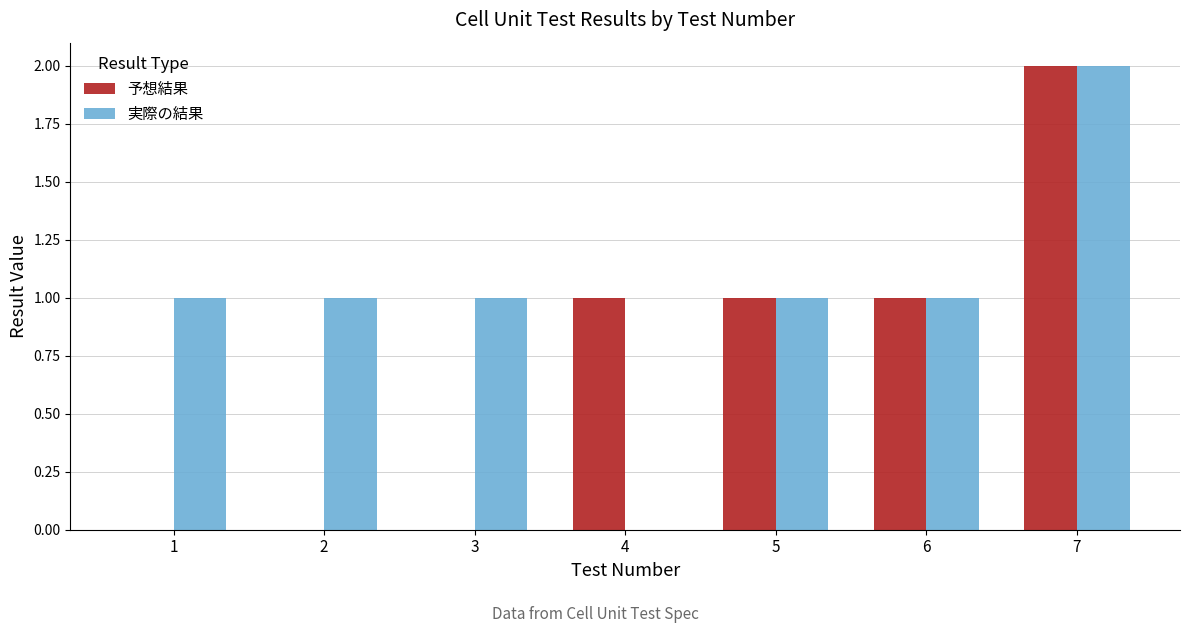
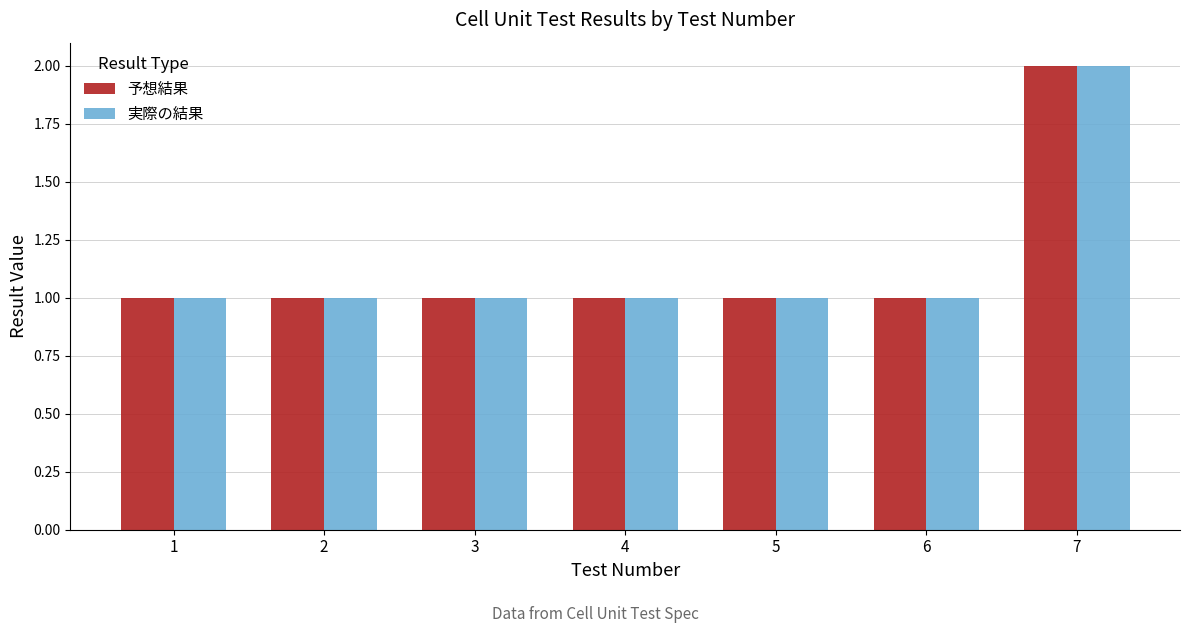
予想結果, 1: 0 -> 1
予想結果, 2: 0 -> 1
予想結果, 3: 0 -> 1
実際の結果, 4: 0 -> 1
